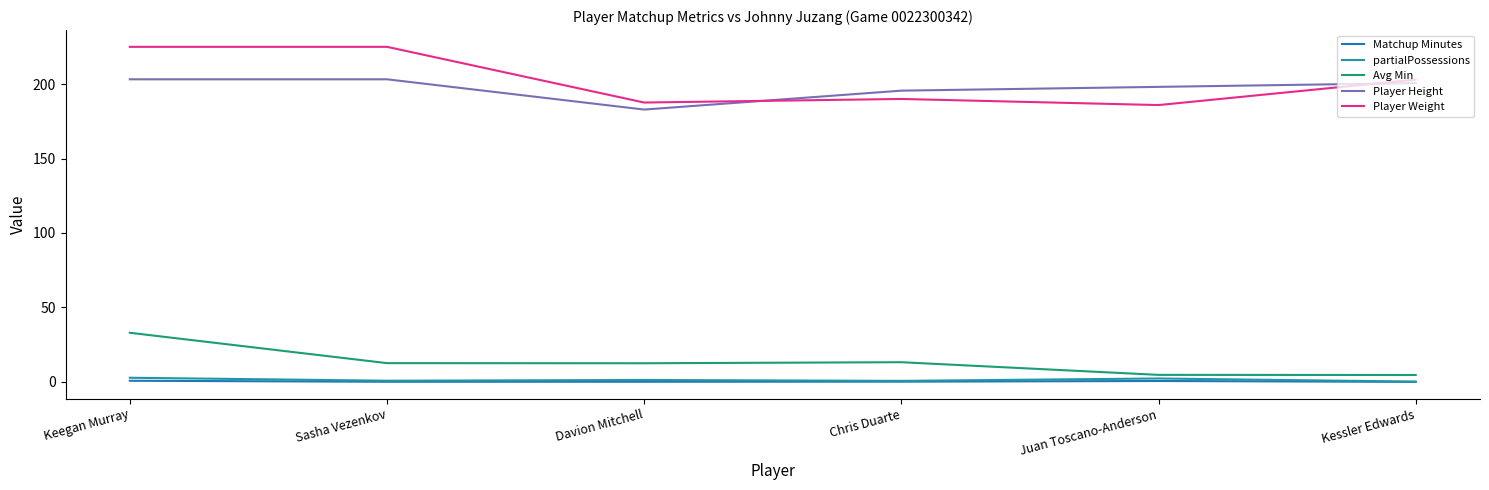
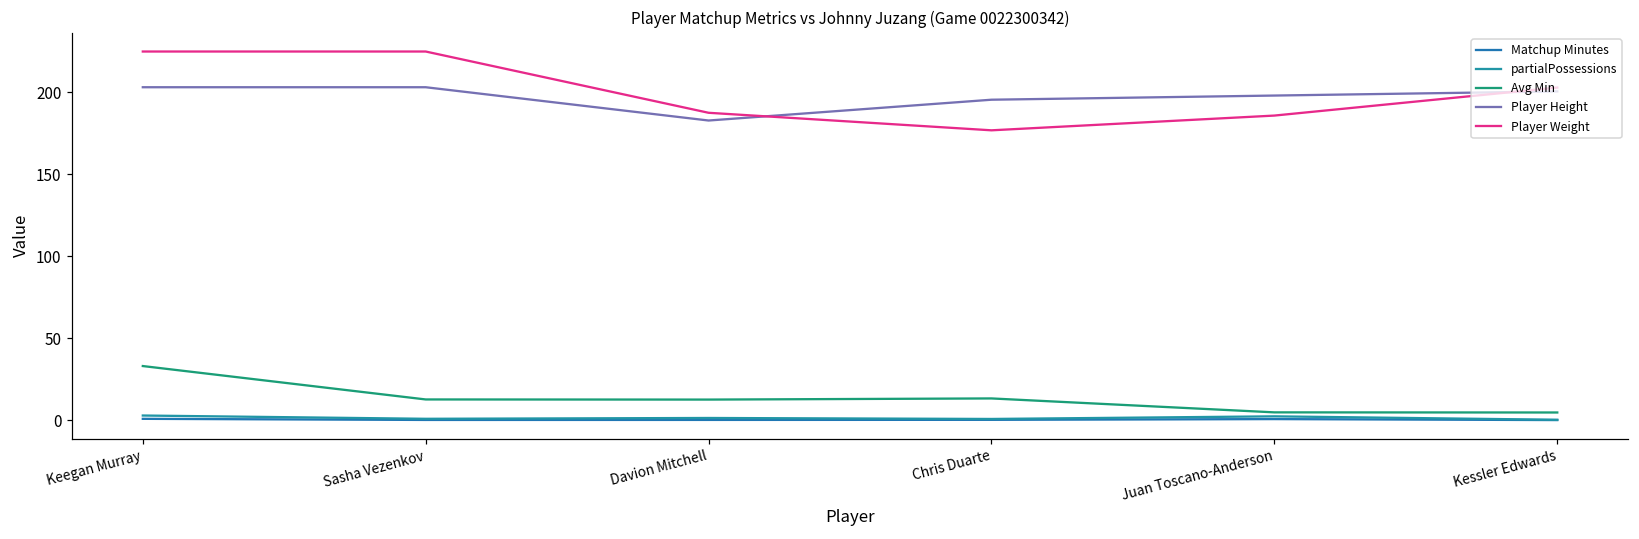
Player Weight, Chris Duarte: 190 -> 177
